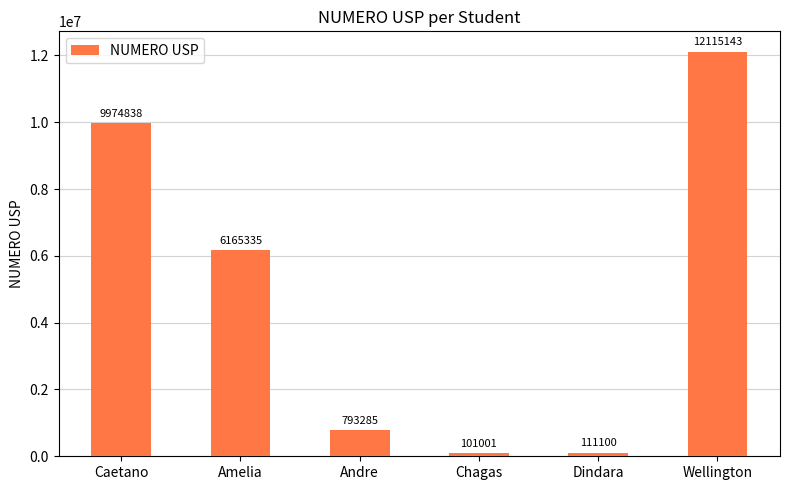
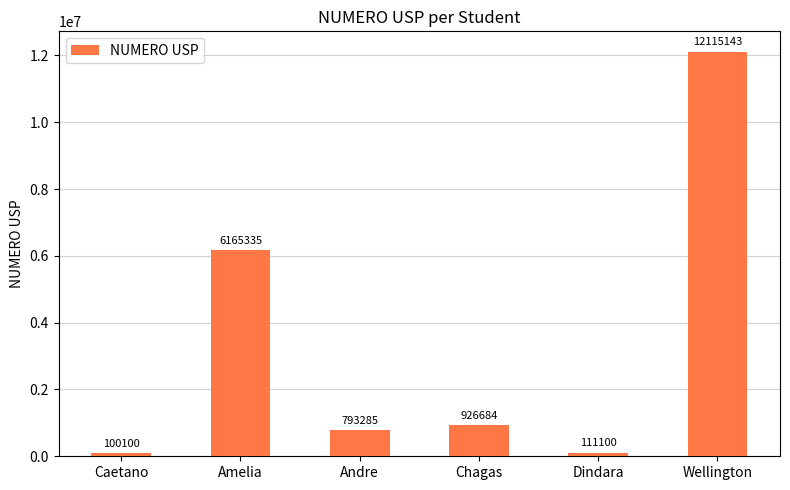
Caetano: 9974838 -> 100100
Chagas: 101001 -> 926684
